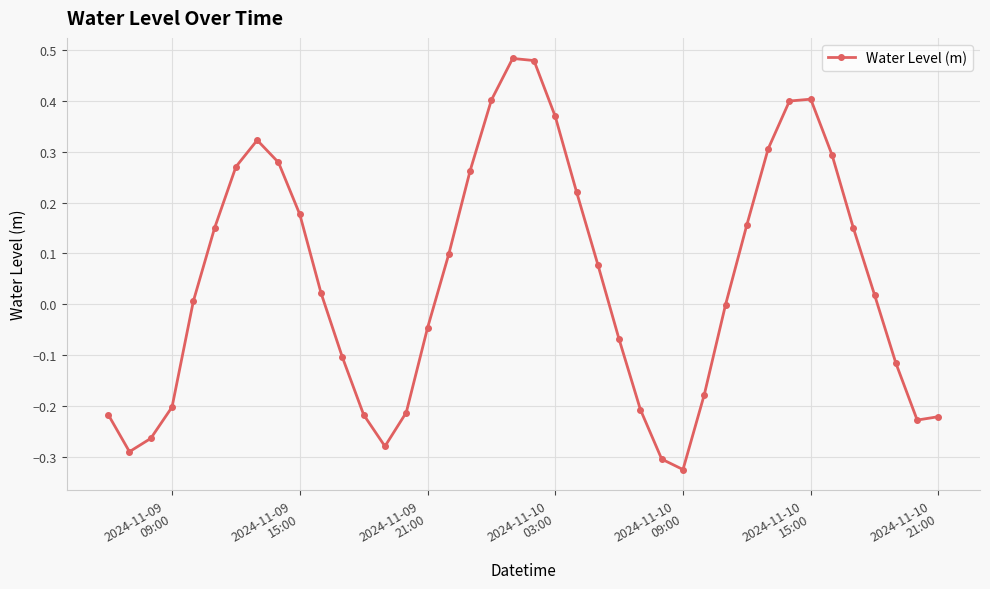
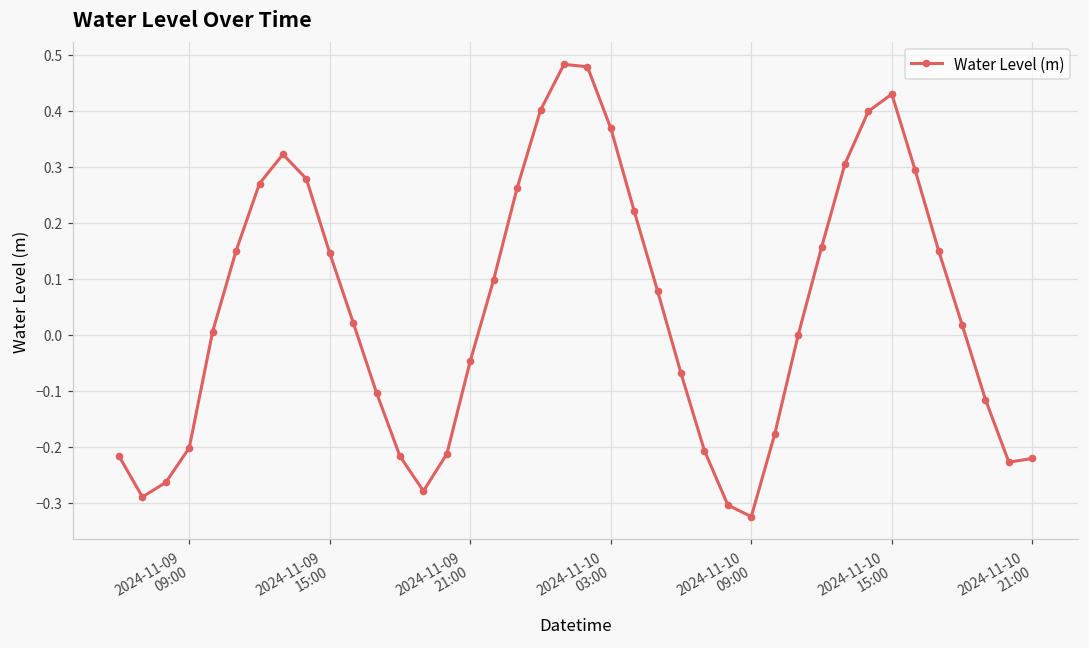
2024-11-09 15:00: 0.18 -> 0.15
2024-11-10 15:00: 0.40 -> 0.43
